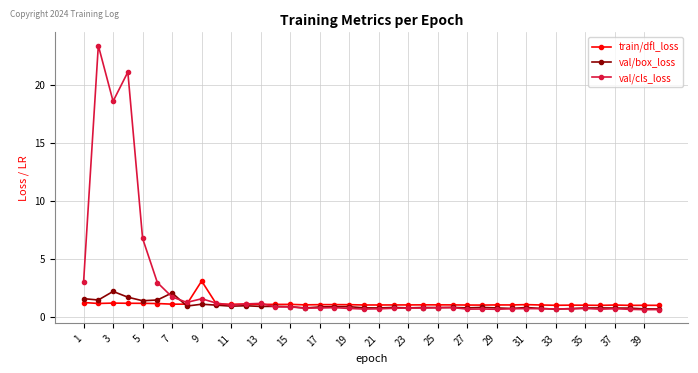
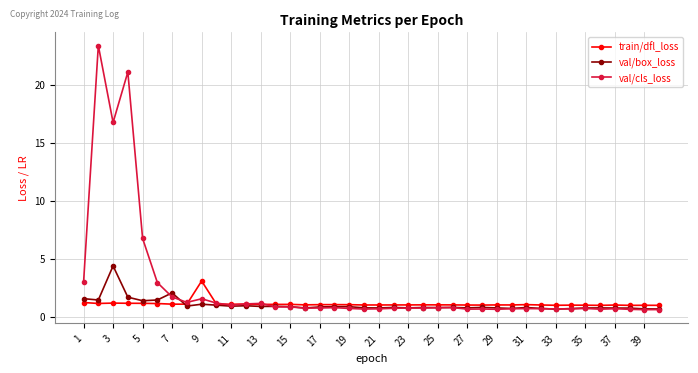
val/box_loss, 3: 2.2 -> 4.4
val/cls_loss, 3: 18.6 -> 16.7
